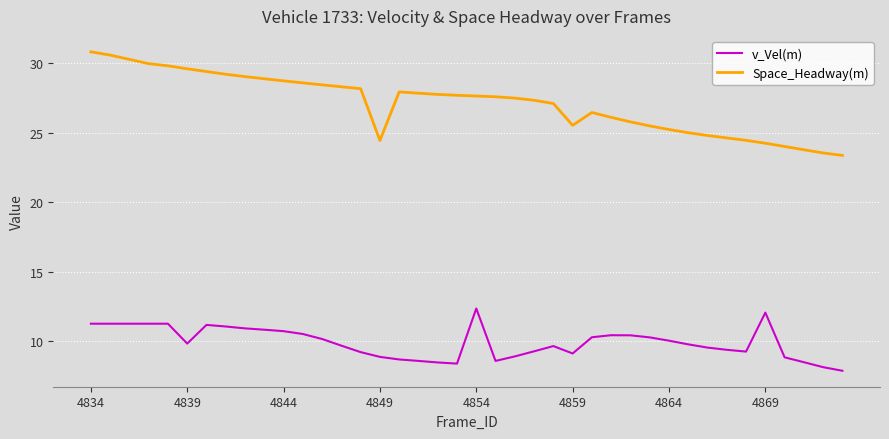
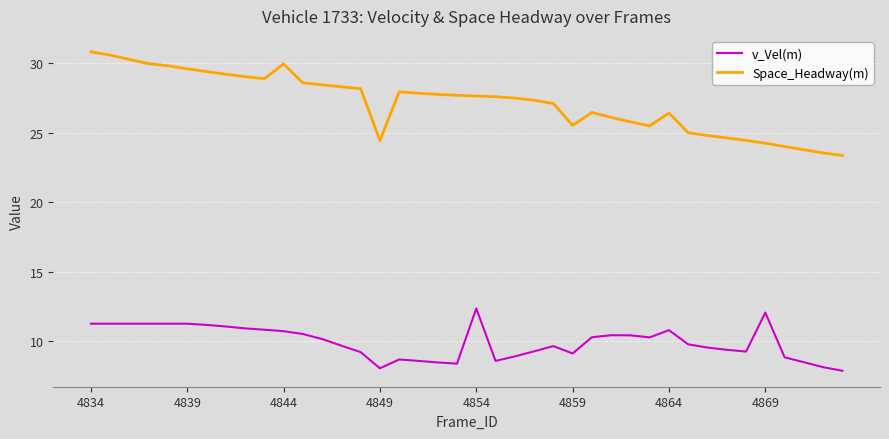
v_Vel(m), 4839: 9.8 -> 11.3
Space_Headway(m), 4844: 28.7 -> 29.9
v_Vel(m), 4849: 8.9 -> 8.0
v_Vel(m), 4864: 10.0 -> 10.8
Space_Headway(m), 4864: 25.2 -> 26.4
